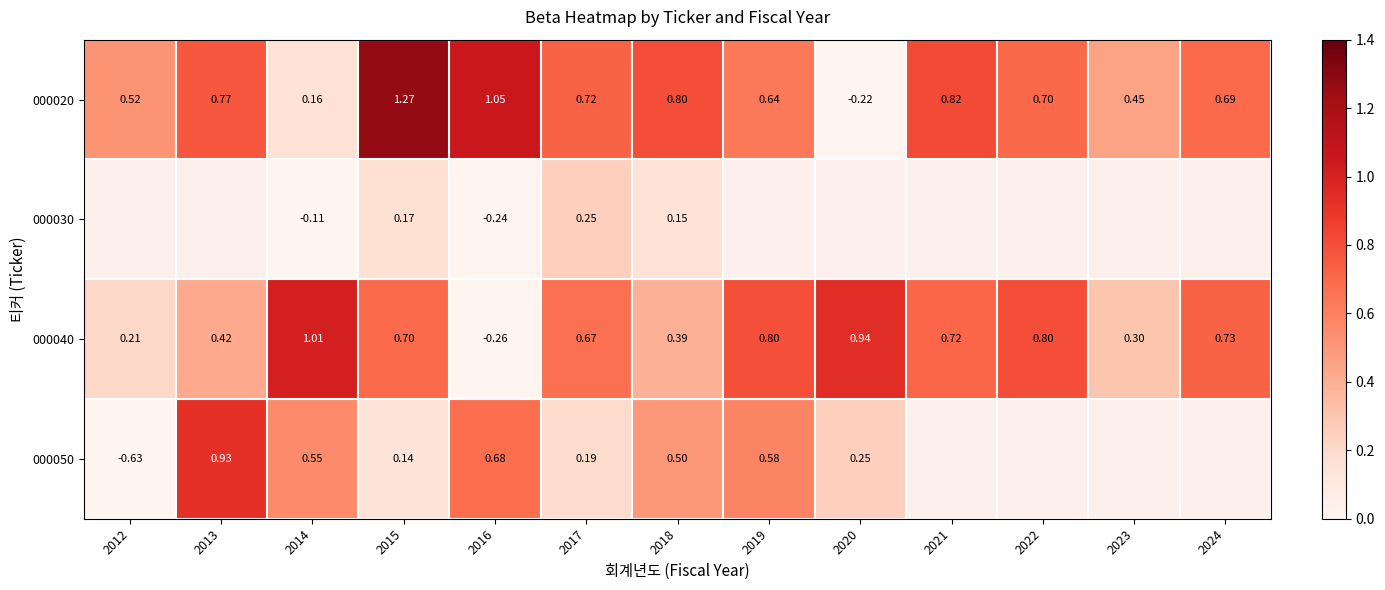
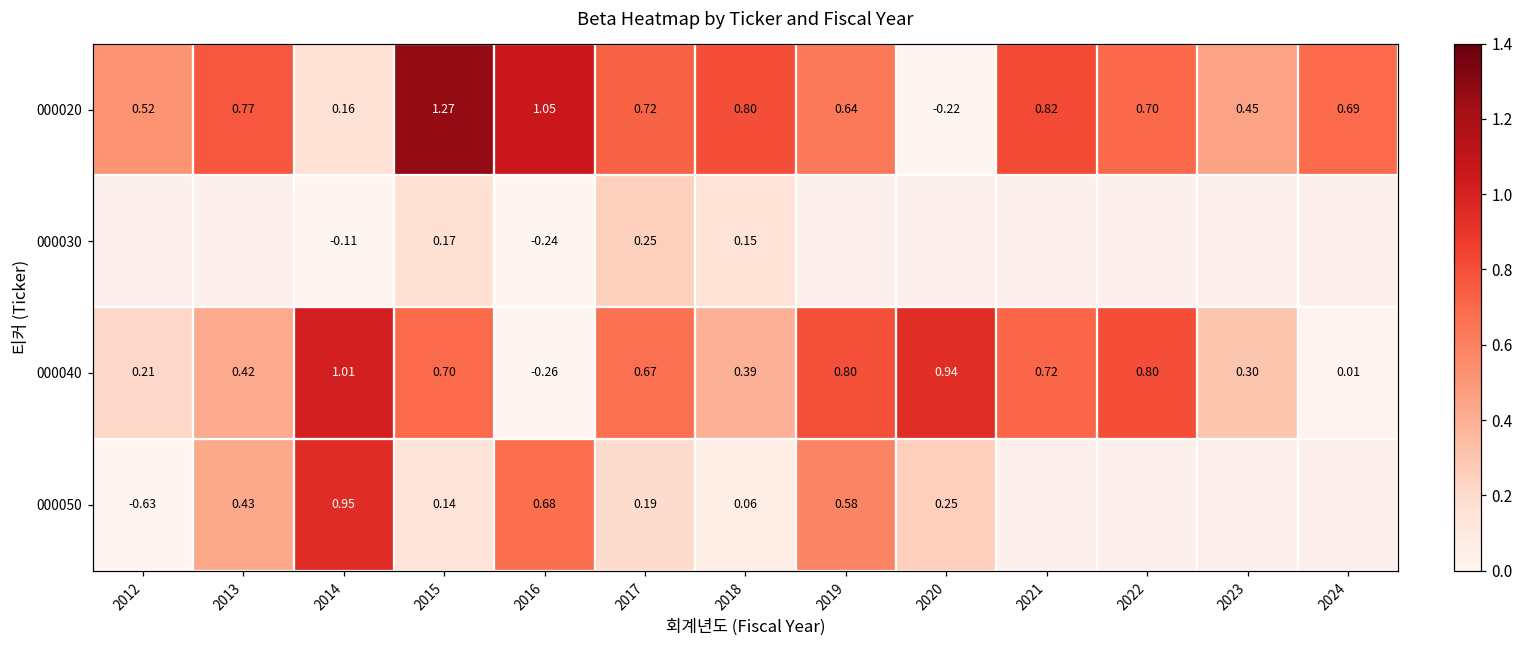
000040, 2024: 0.73 -> 0.01
000050, 2013: 0.93 -> 0.43
000050, 2014: 0.55 -> 0.95
000050, 2018: 0.50 -> 0.06
